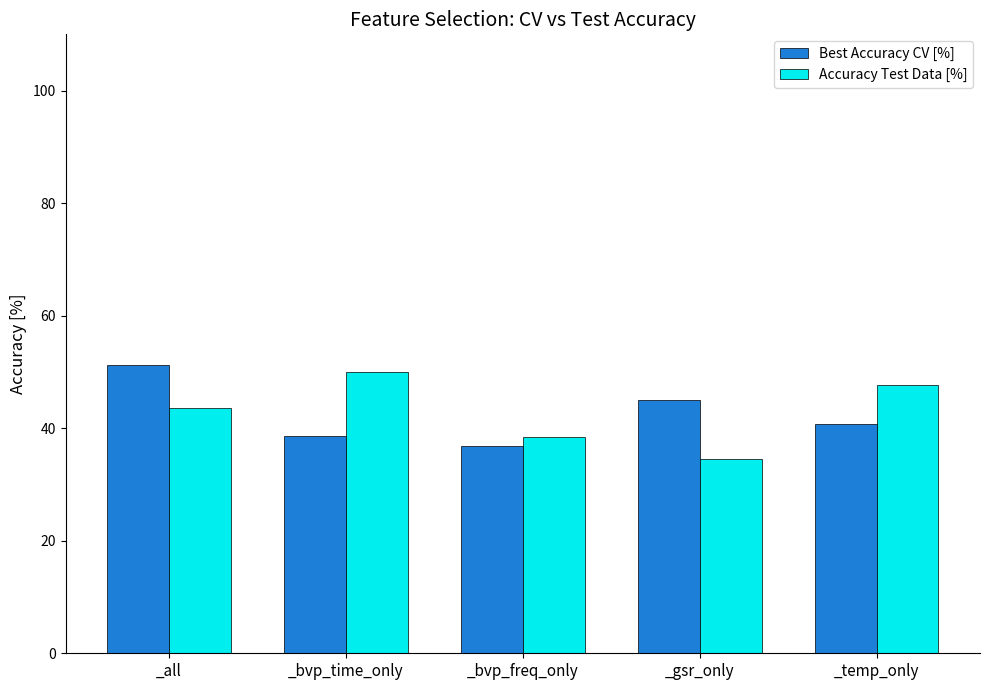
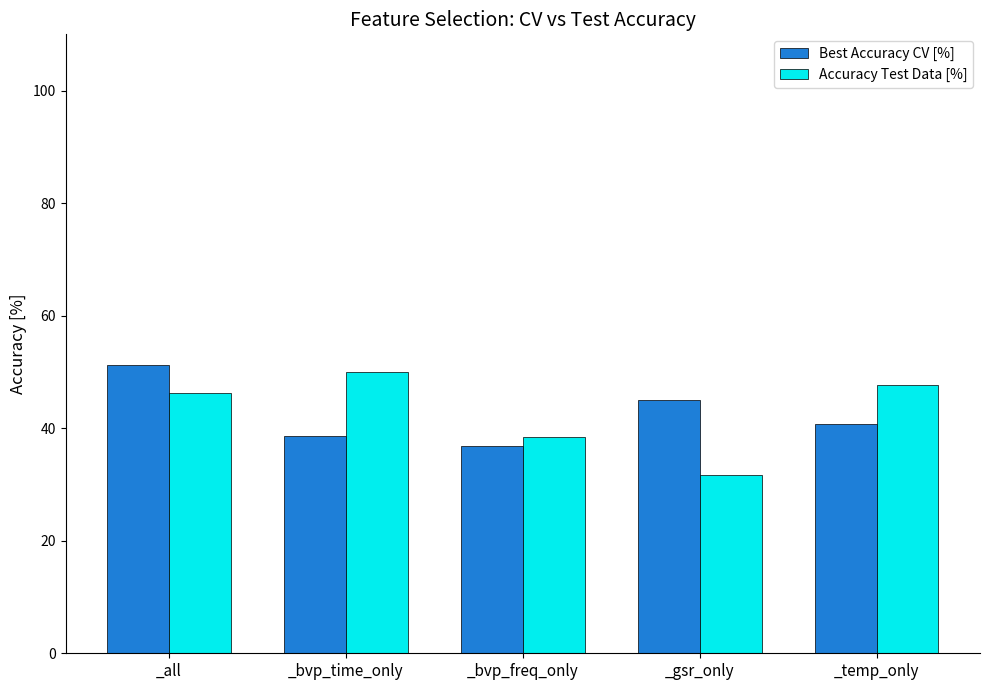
Accuracy Test Data [%], _all: 44 -> 46
Accuracy Test Data [%], _gsr_only: 35 -> 32
